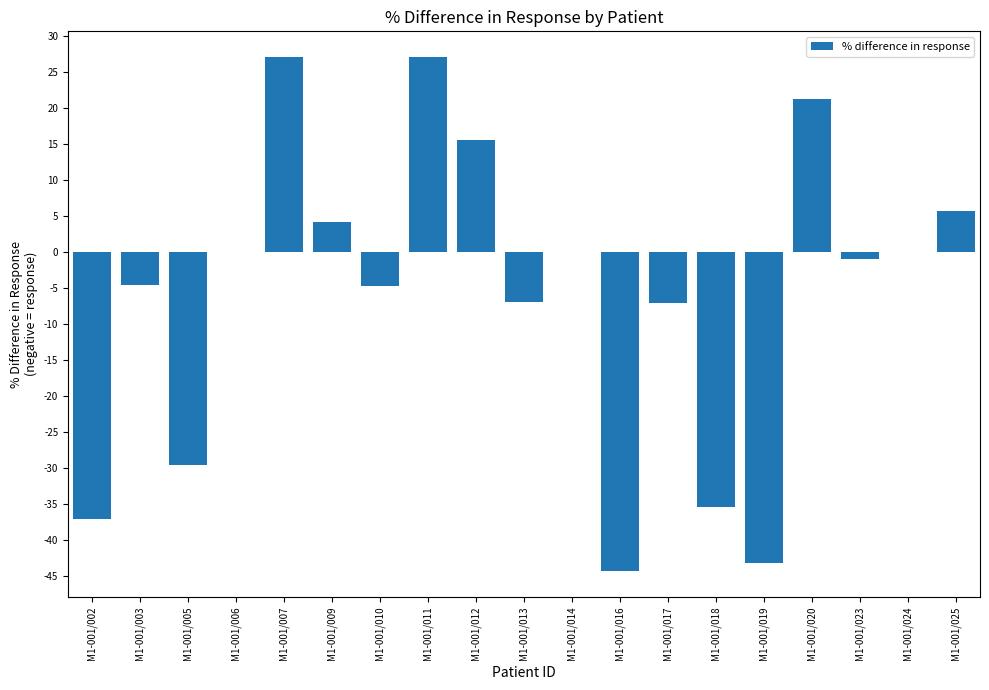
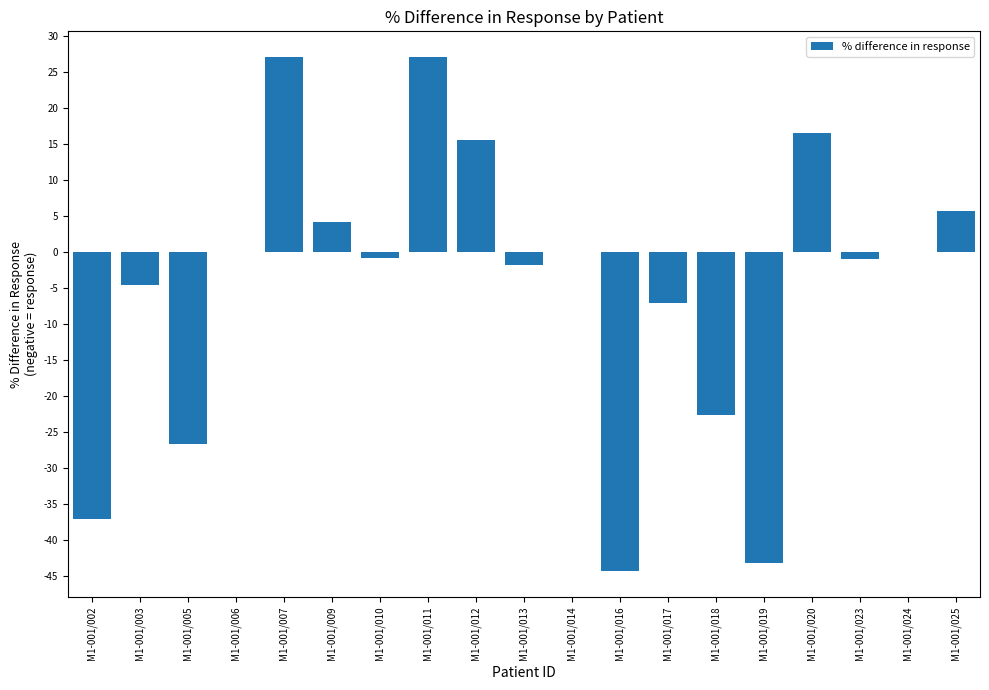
M1-001/005: -30 -> -27
M1-001/010: -5 -> -1
M1-001/013: -7 -> -2
M1-001/018: -35 -> -23
M1-001/020: 21 -> 16
